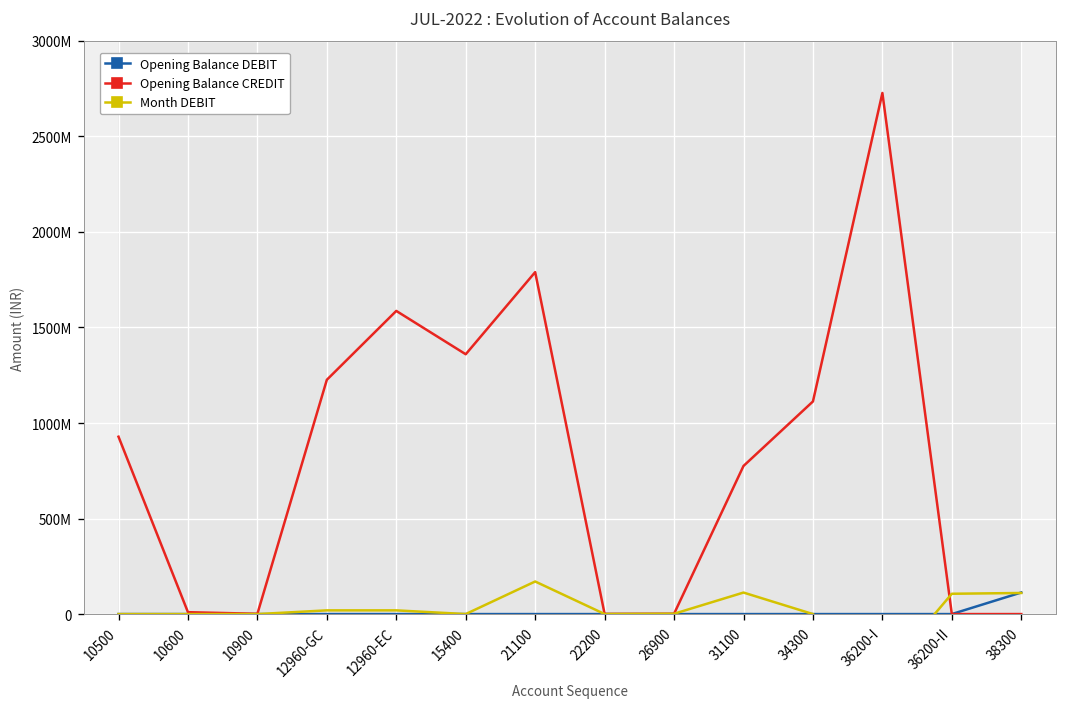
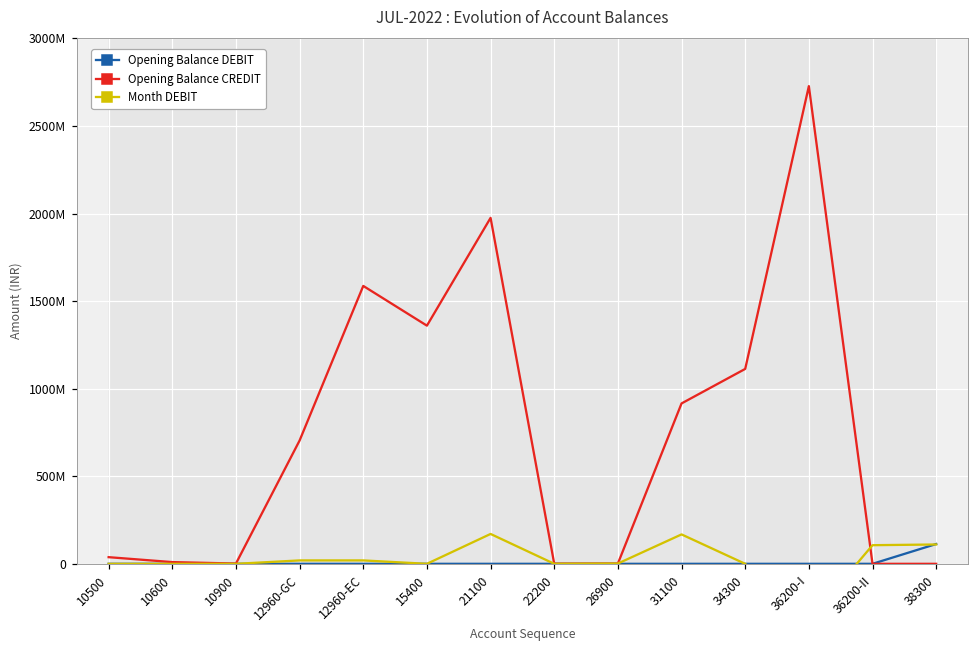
Opening Balance CREDIT, 10500: 930000000 -> 40000000
Opening Balance CREDIT, 12960-GC: 1230000000 -> 700000000
Opening Balance CREDIT, 21100: 1790000000 -> 1980000000
Opening Balance CREDIT, 31100: 780000000 -> 920000000
Month DEBIT, 31100: 110000000 -> 170000000
